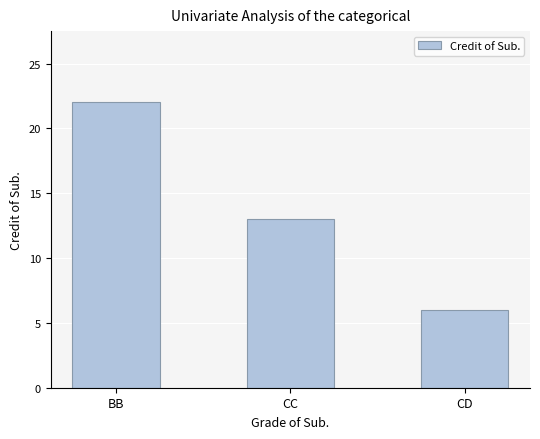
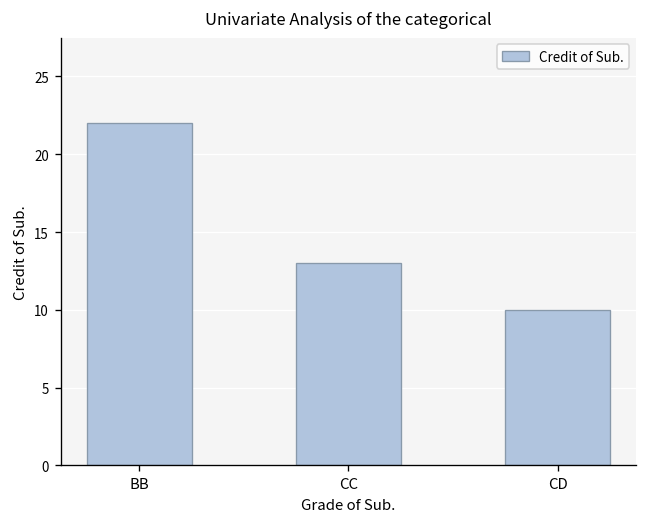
CD: 6 -> 10
